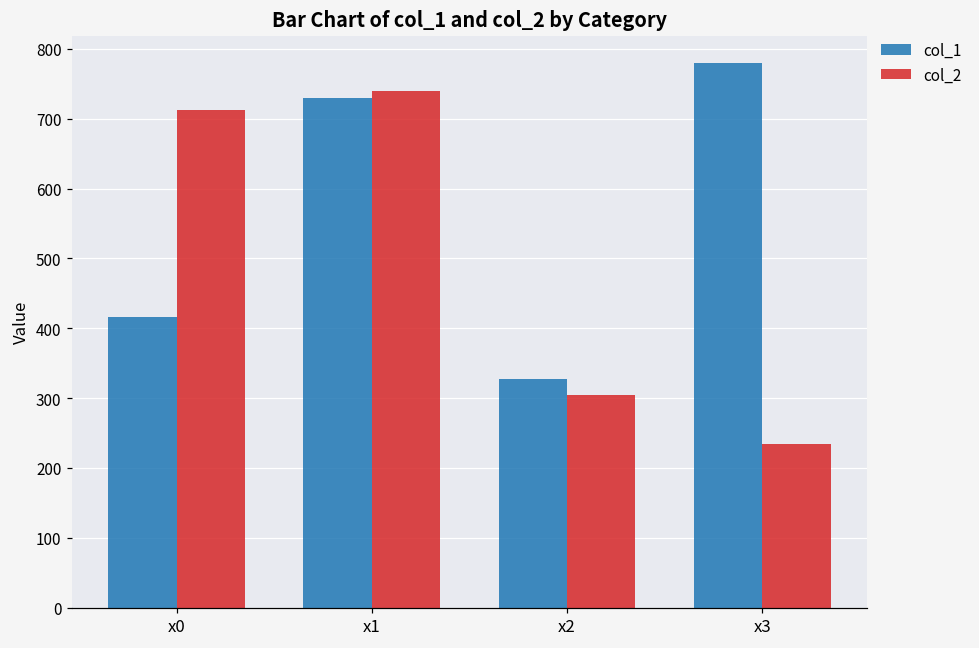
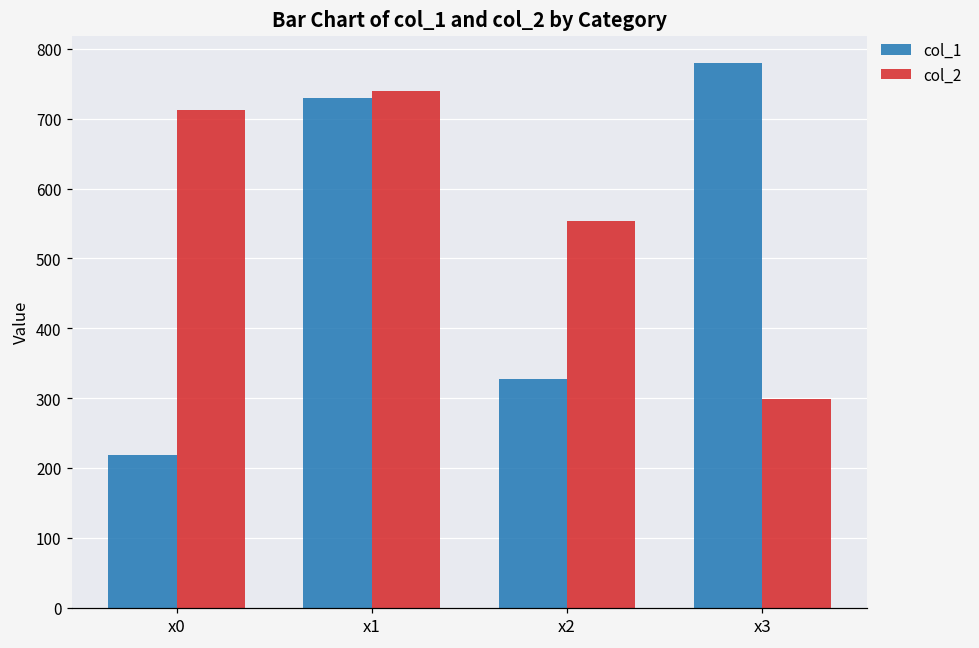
col_1, x0: 420 -> 220
col_2, x2: 310 -> 550
col_2, x3: 230 -> 300
